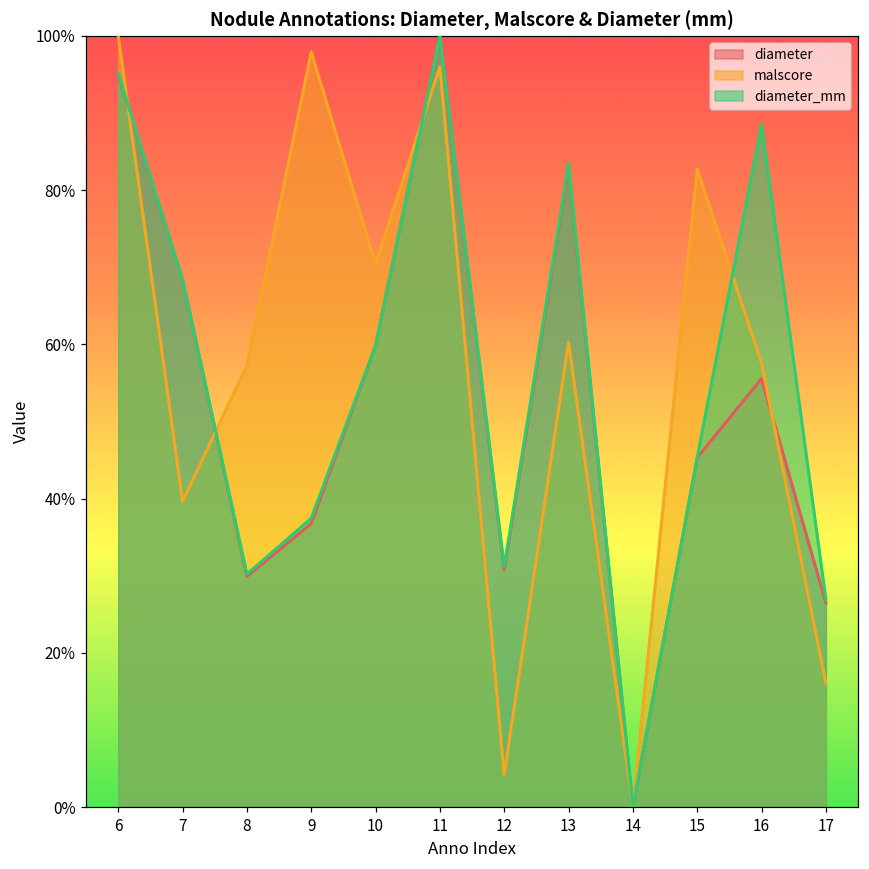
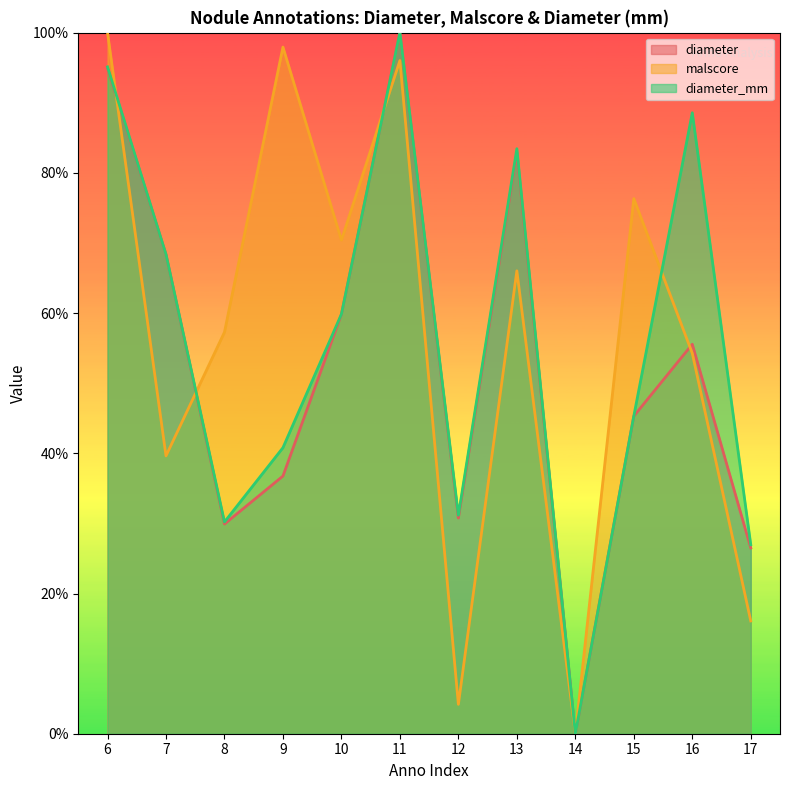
diameter_mm, 9: 37% -> 41%
malscore, 13: 60% -> 66%
malscore, 15: 83% -> 76%
malscore, 16: 58% -> 54%
